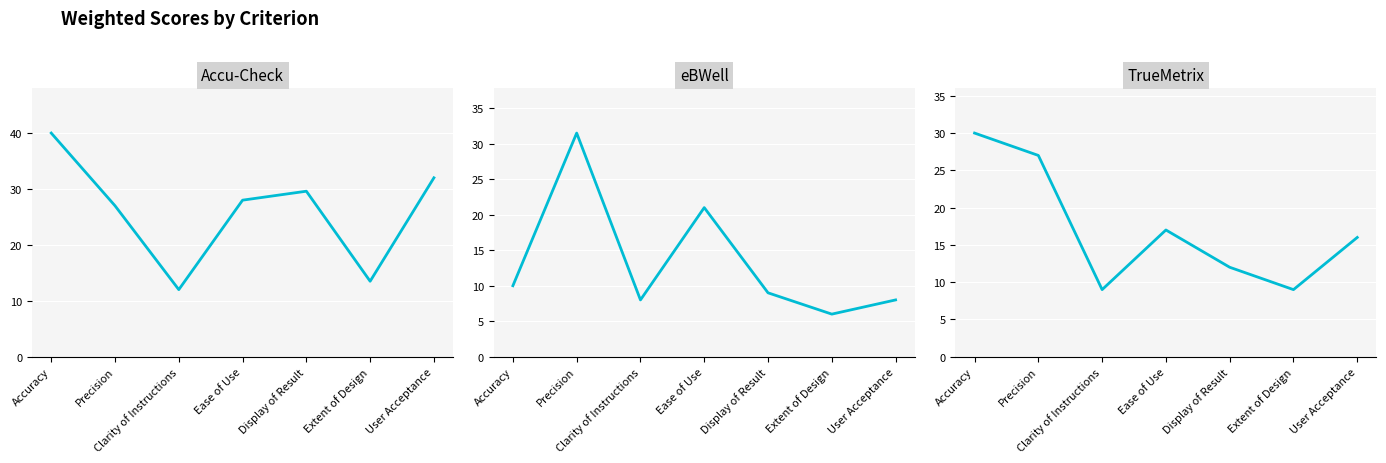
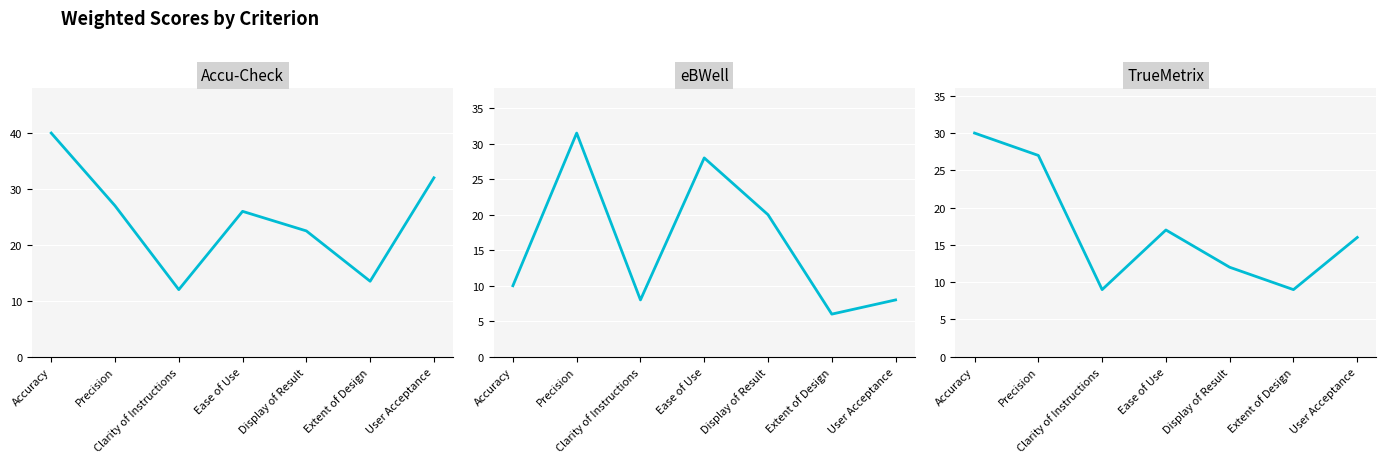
Accu-Check, Ease of Use: 28 -> 26
Accu-Check, Display of Result: 30 -> 23
eBWell, Ease of Use: 21 -> 28
eBWell, Display of Result: 9 -> 20
